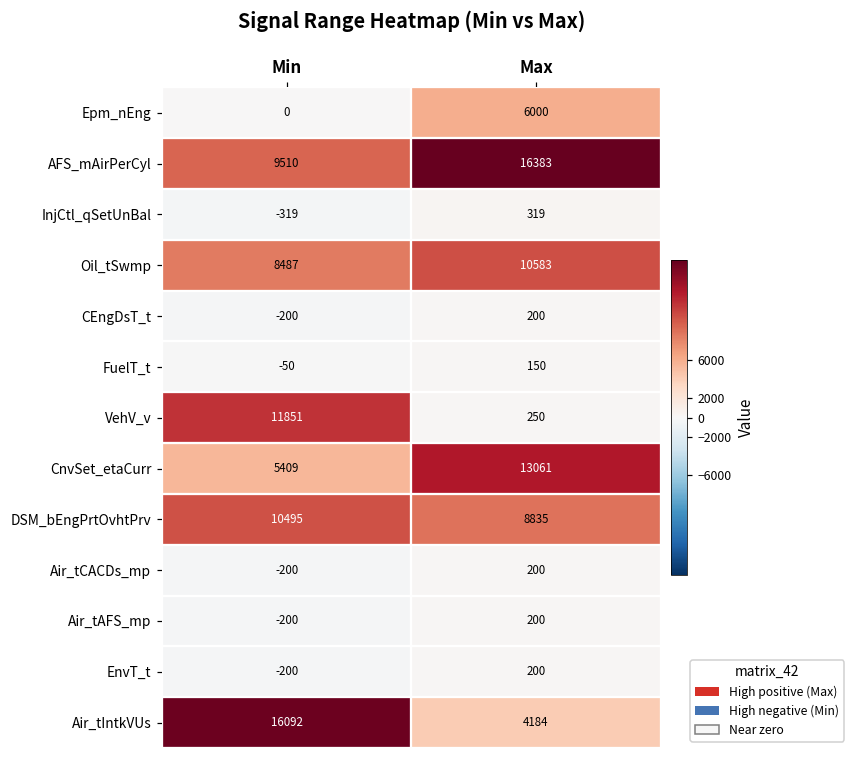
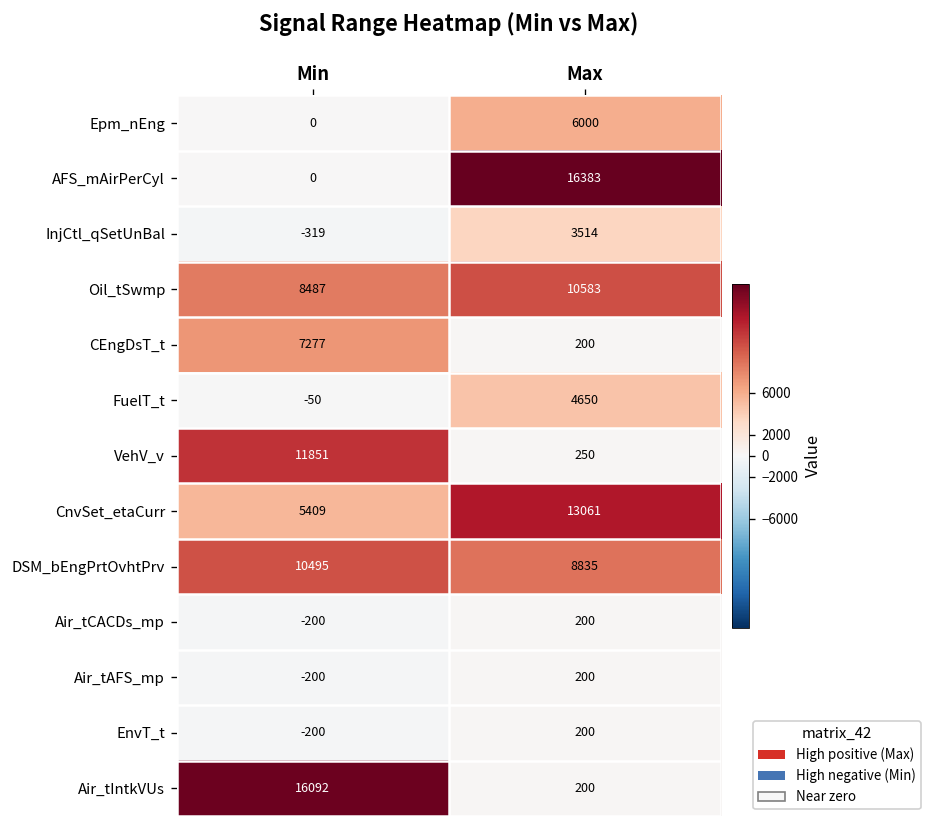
AFS_mAirPerCyl, Min: 9510 -> 0
InjCtl_qSetUnBal, Max: 319 -> 3514
CEngDsT_t, Min: -200 -> 7277
FuelT_t, Max: 150 -> 4650
Air_tIntkVUs, Max: 4184 -> 200
